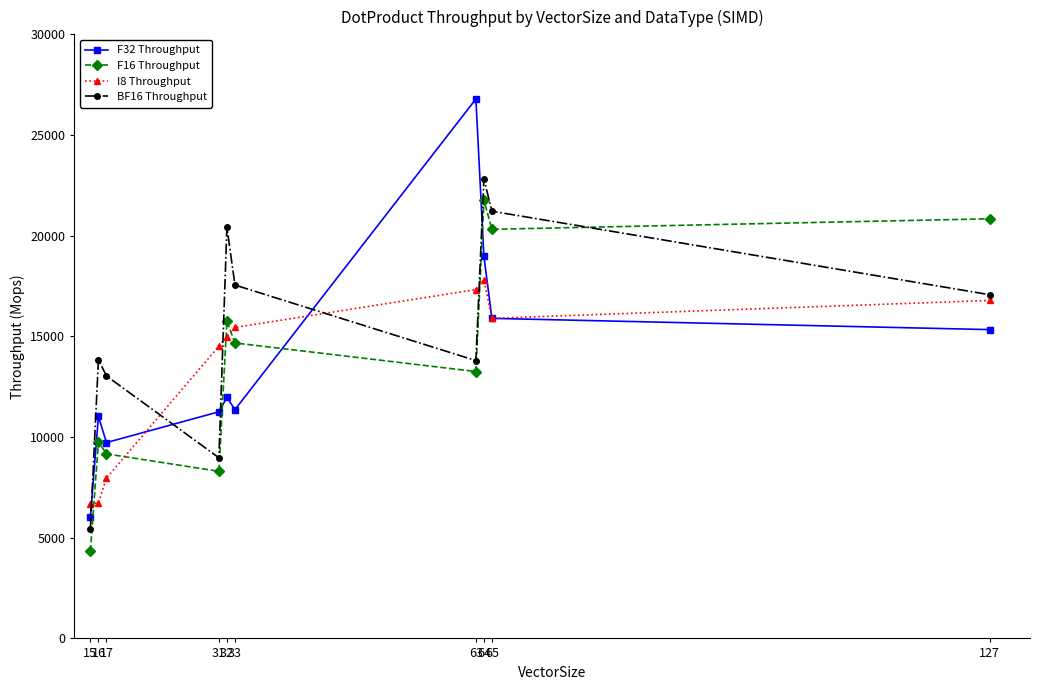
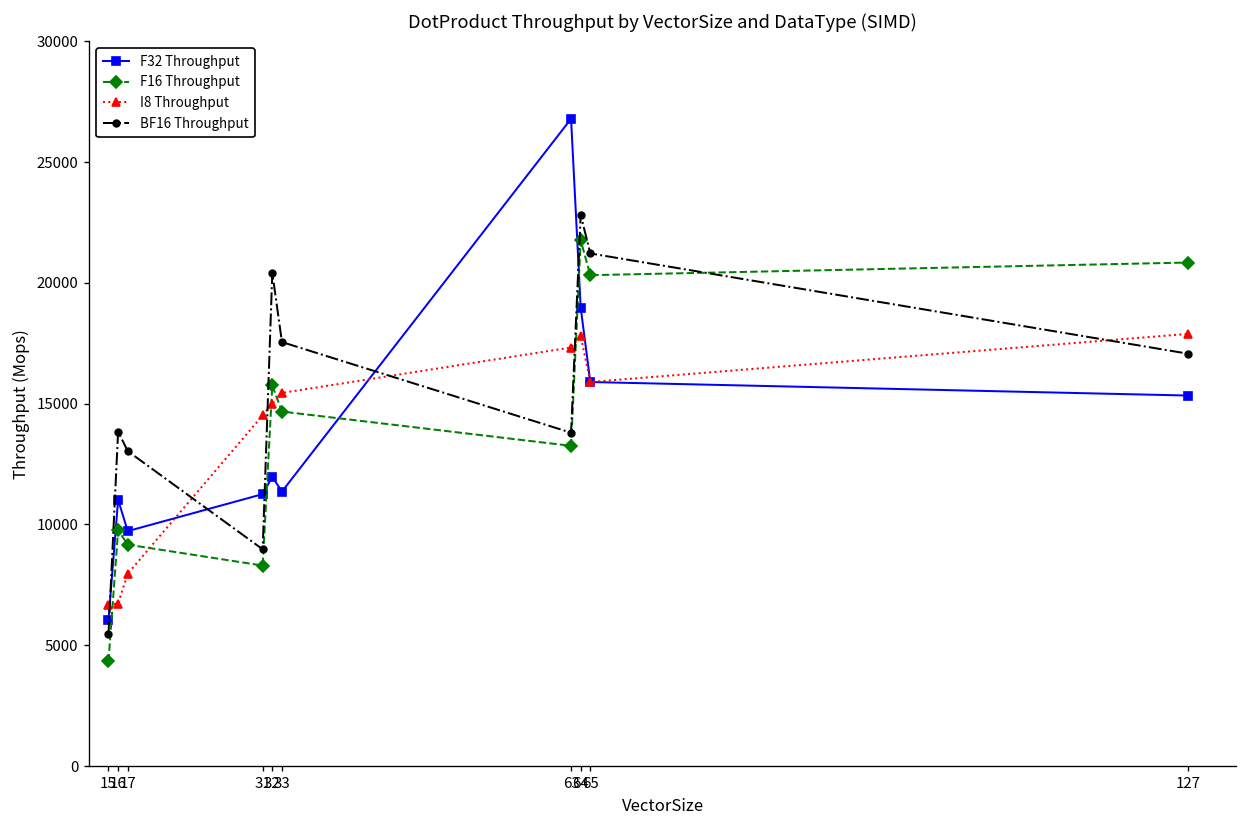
I8 Throughput, 127: 16800 -> 17900
